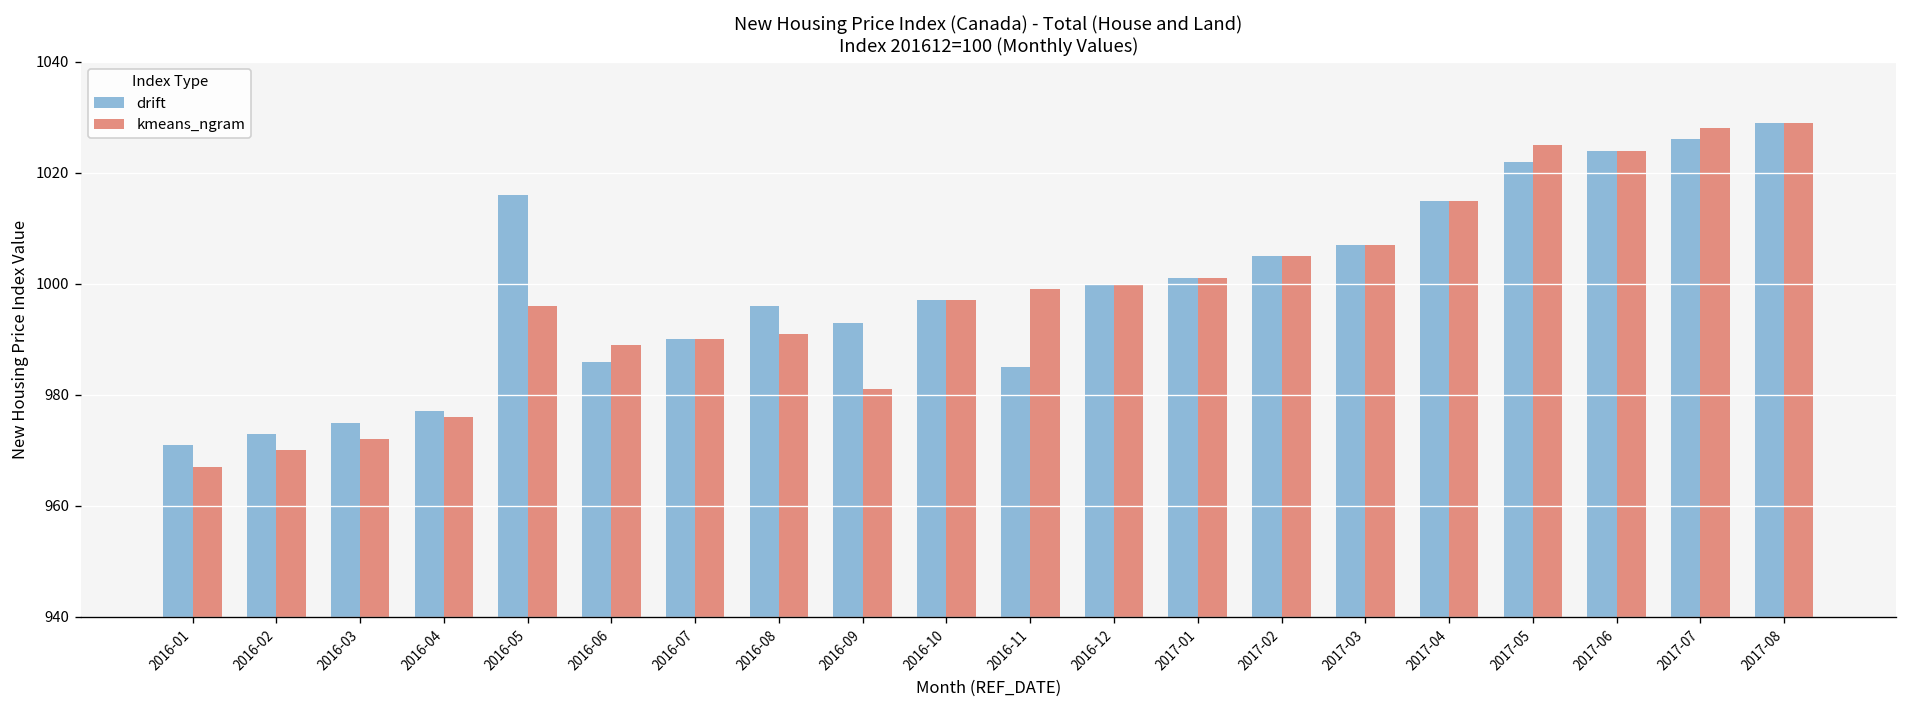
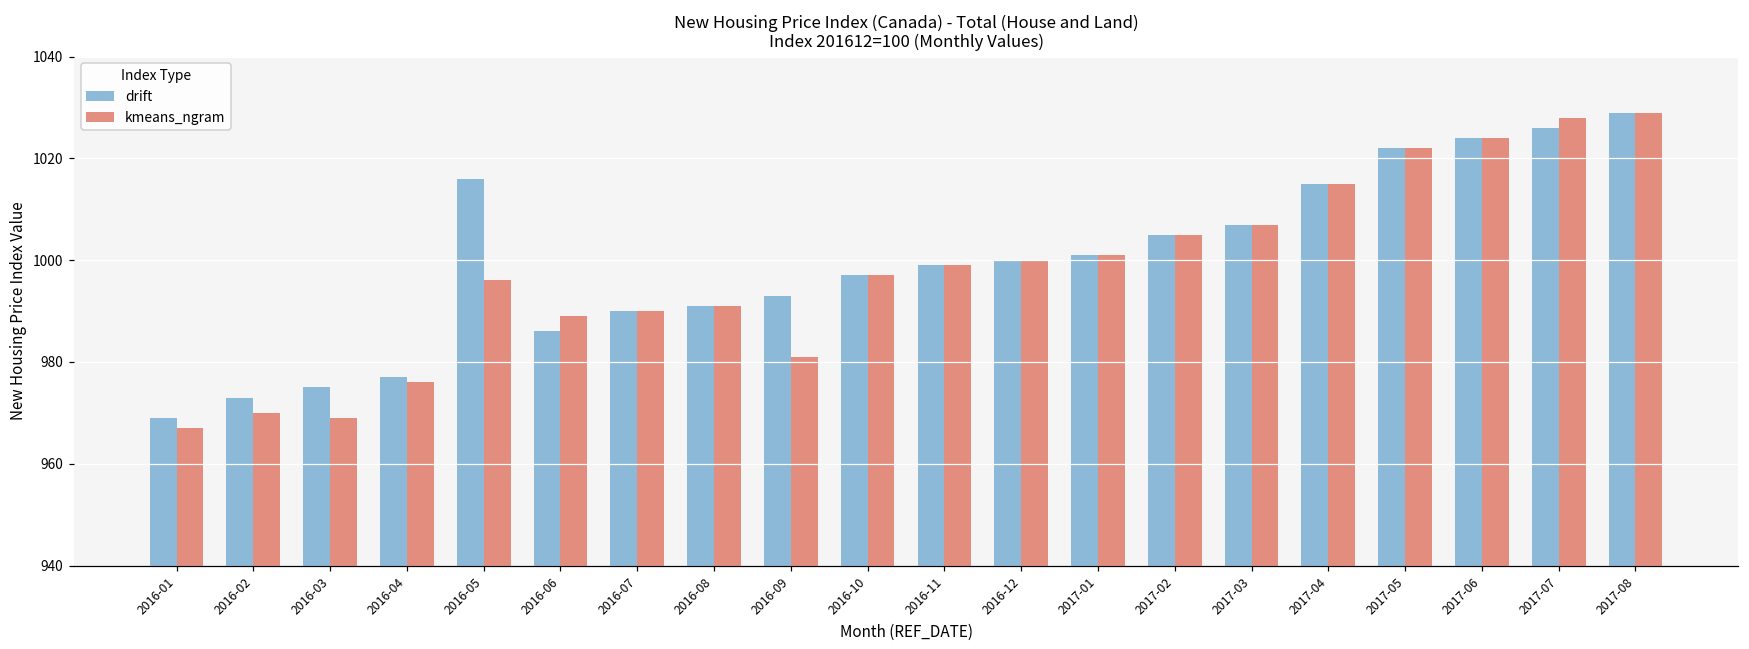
drift, 2016-01: 971 -> 969
kmeans_ngram, 2016-03: 972 -> 969
drift, 2016-08: 996 -> 991
drift, 2016-11: 985 -> 999
kmeans_ngram, 2017-05: 1025 -> 1022
